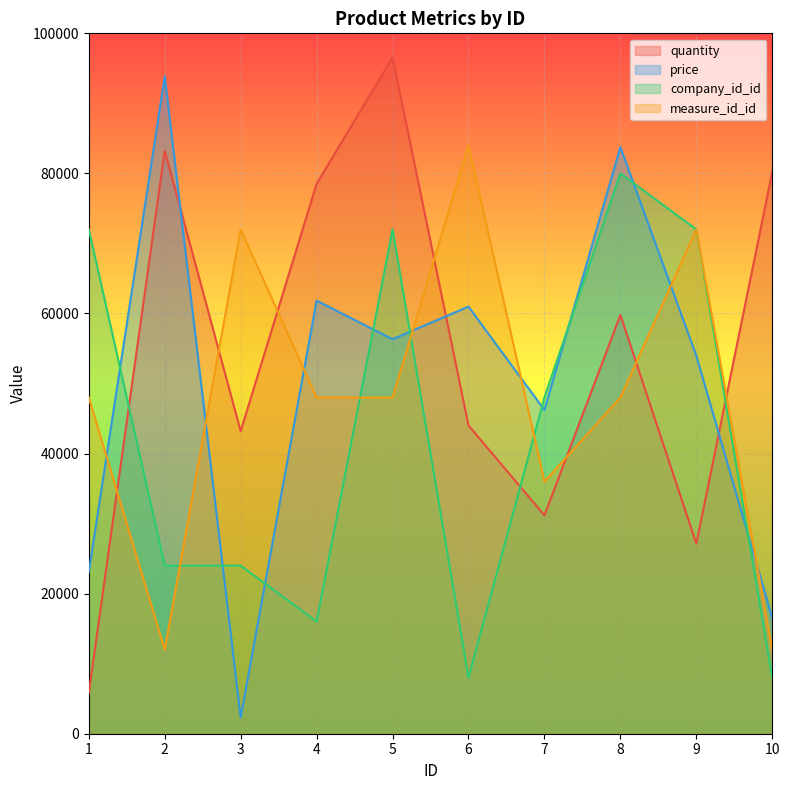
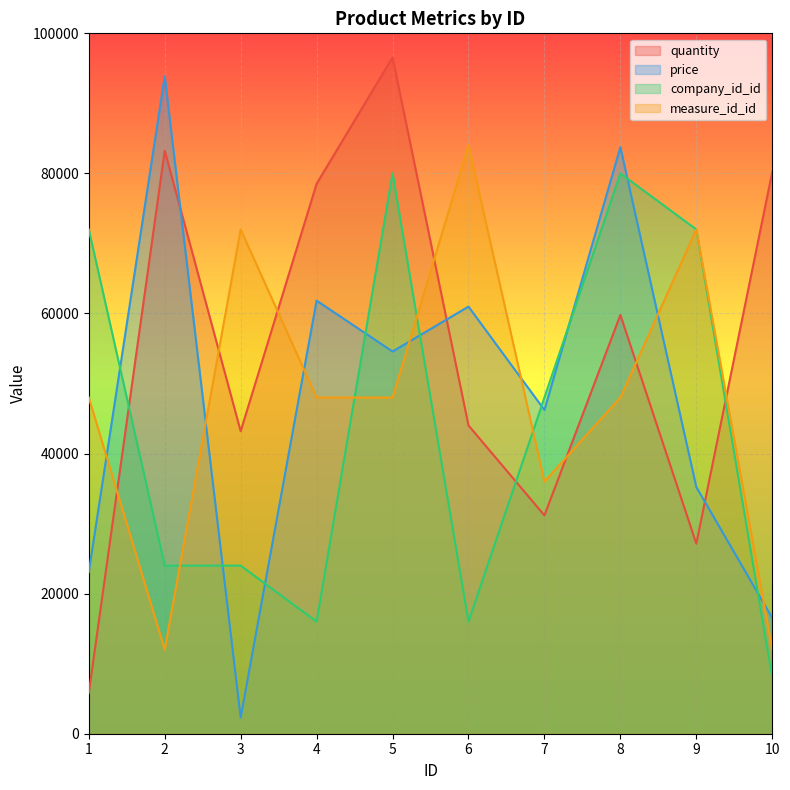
price, 5: 56000 -> 55000
company_id_id, 5: 72000 -> 80000
company_id_id, 6: 8000 -> 16000
price, 9: 54000 -> 35000
